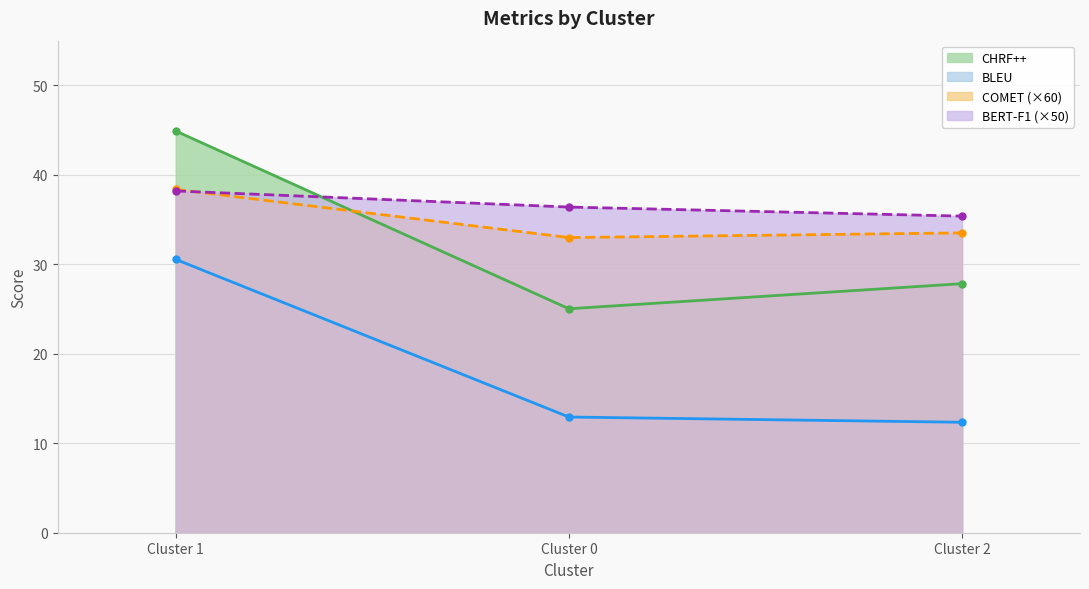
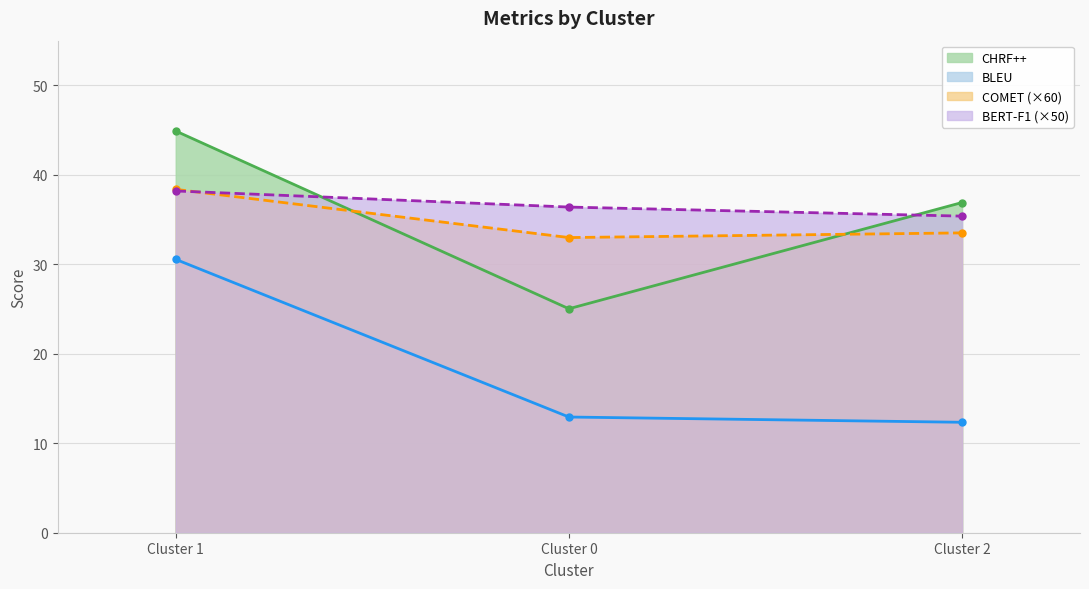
CHRF++, Cluster 2: 28 -> 37
